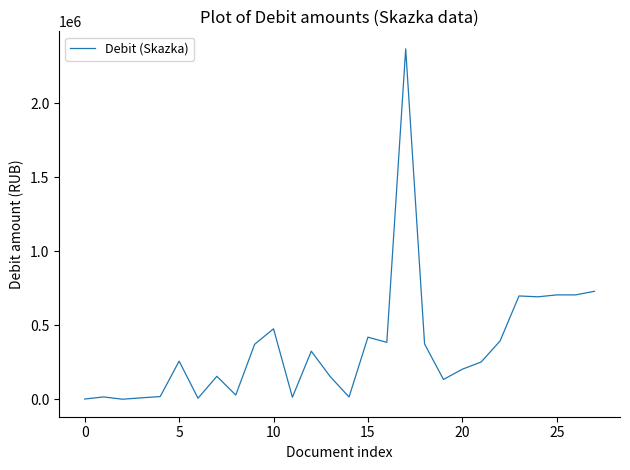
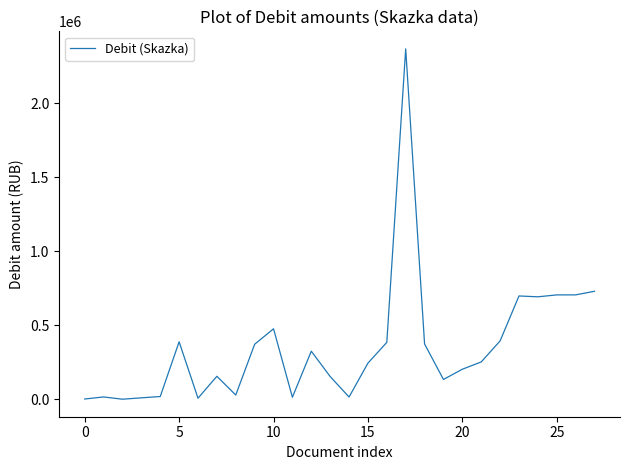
5: 260000 -> 390000
15: 420000 -> 240000
